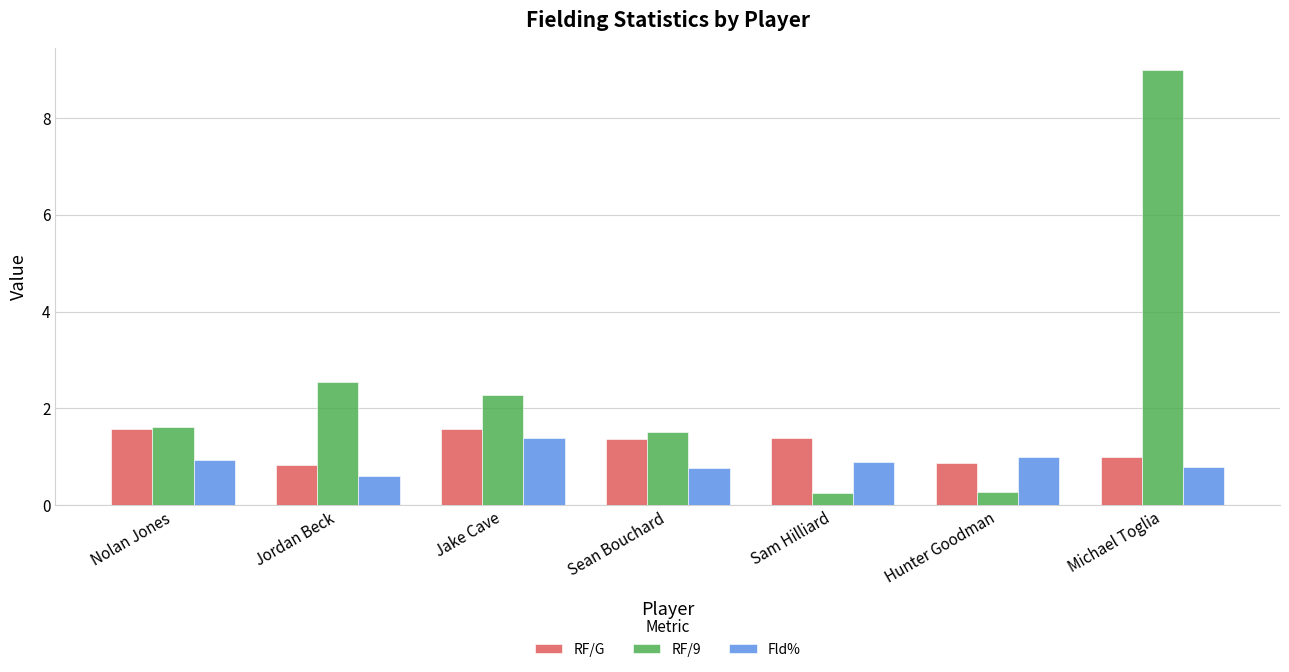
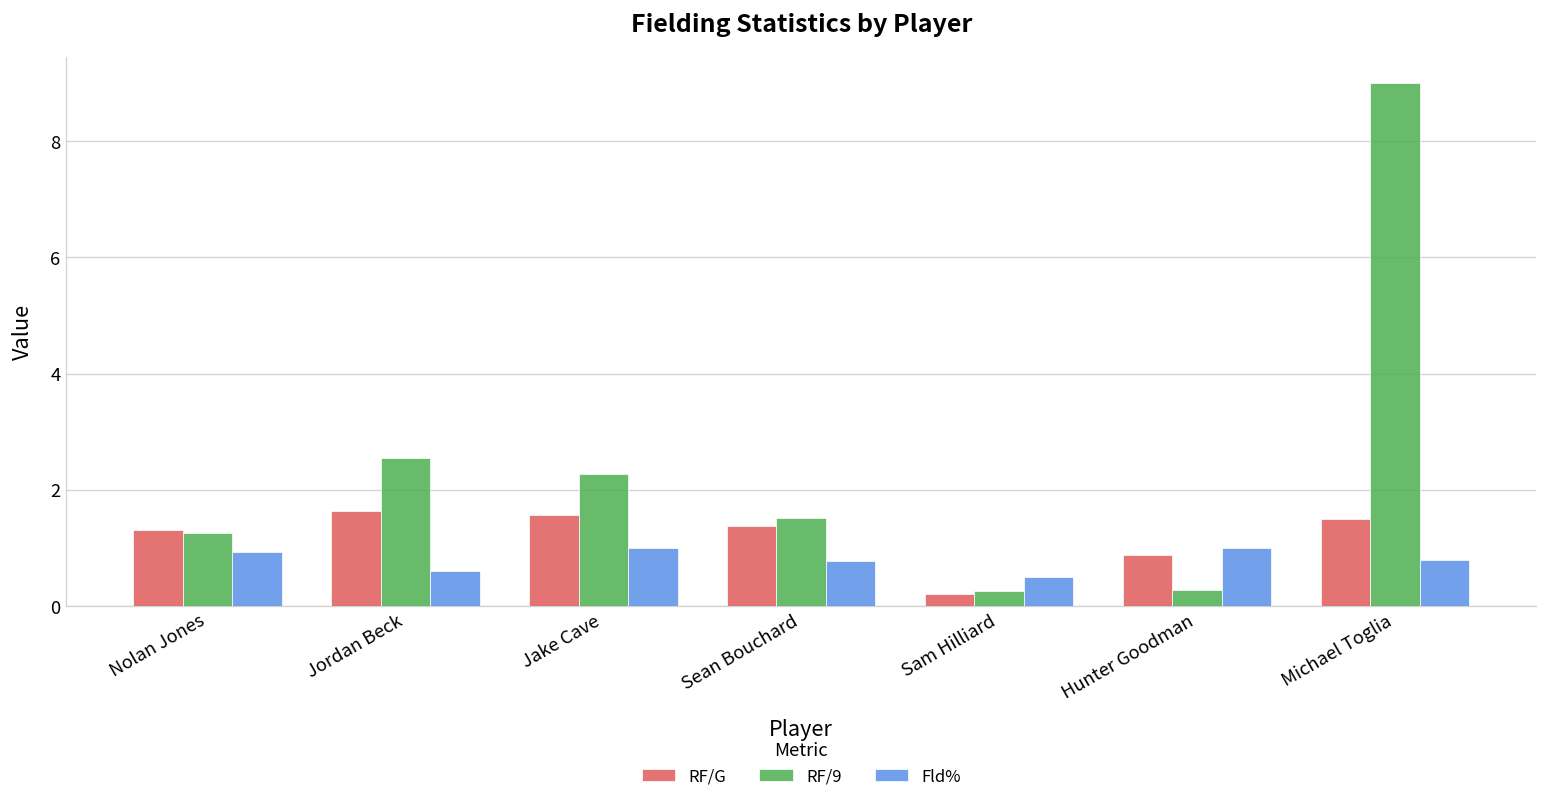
RF/G, Nolan Jones: 1.6 -> 1.3
RF/9, Nolan Jones: 1.6 -> 1.3
RF/G, Jordan Beck: 0.8 -> 1.6
Fld%, Jake Cave: 1.4 -> 1.0
RF/G, Sam Hilliard: 1.4 -> 0.2
Fld%, Sam Hilliard: 0.9 -> 0.5
RF/G, Michael Toglia: 1.0 -> 1.5
